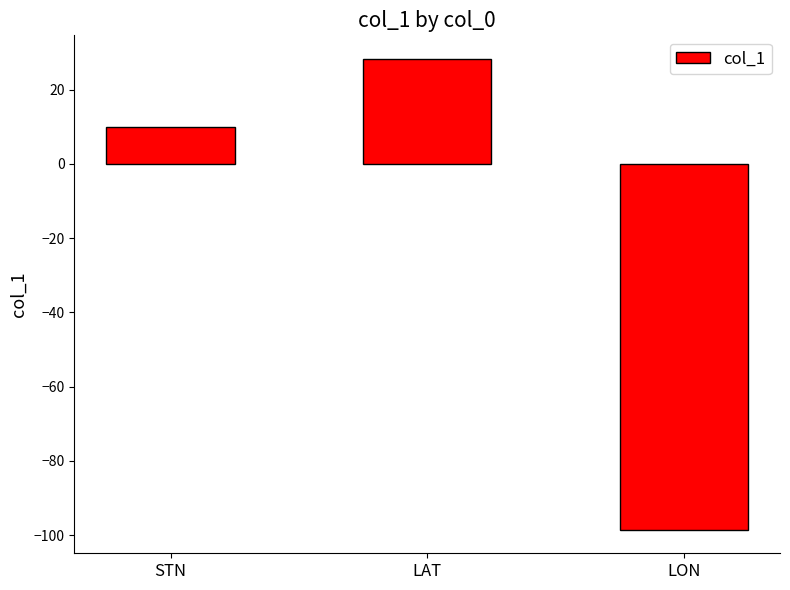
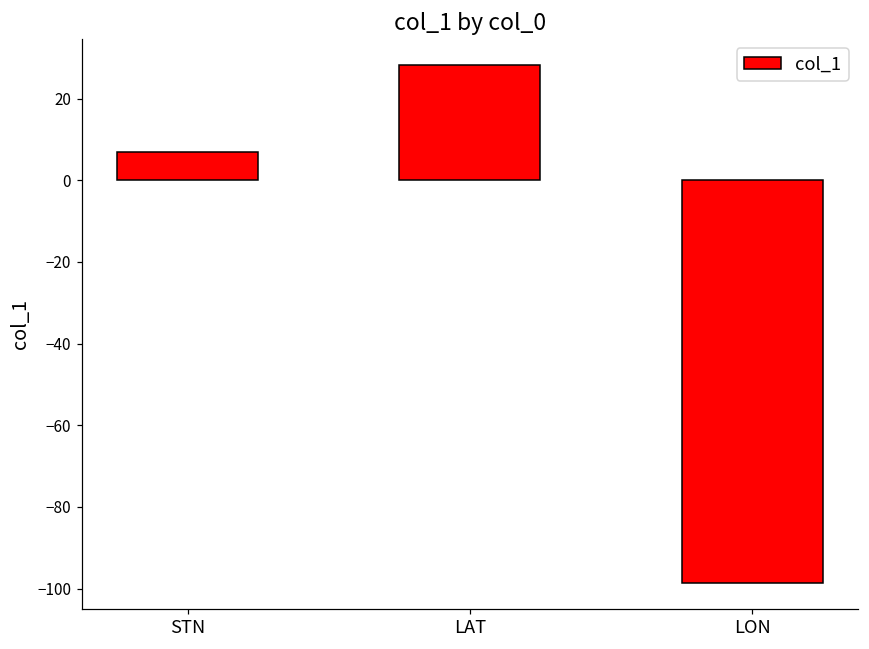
STN: 10 -> 7
